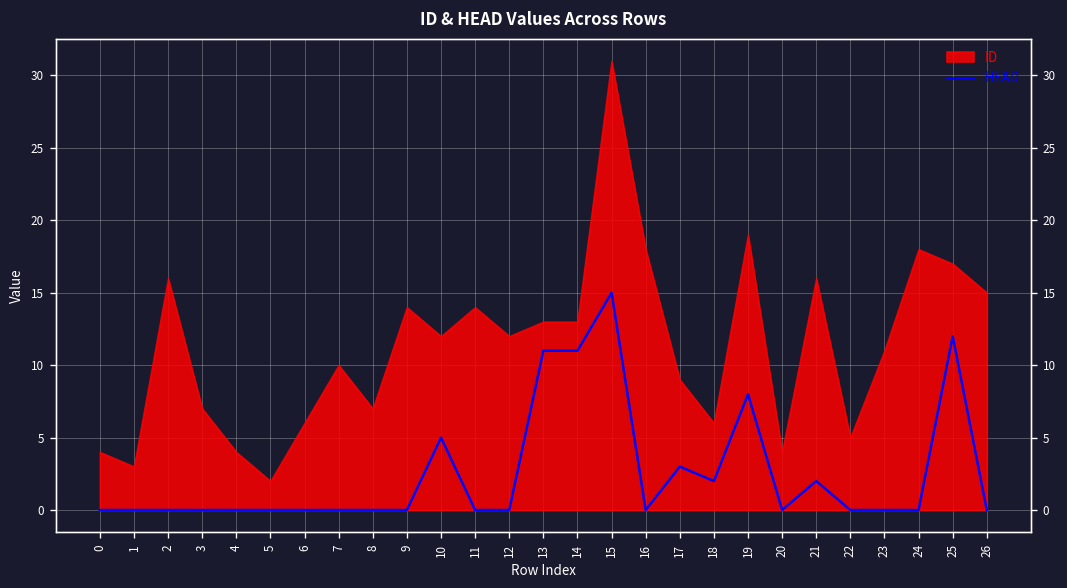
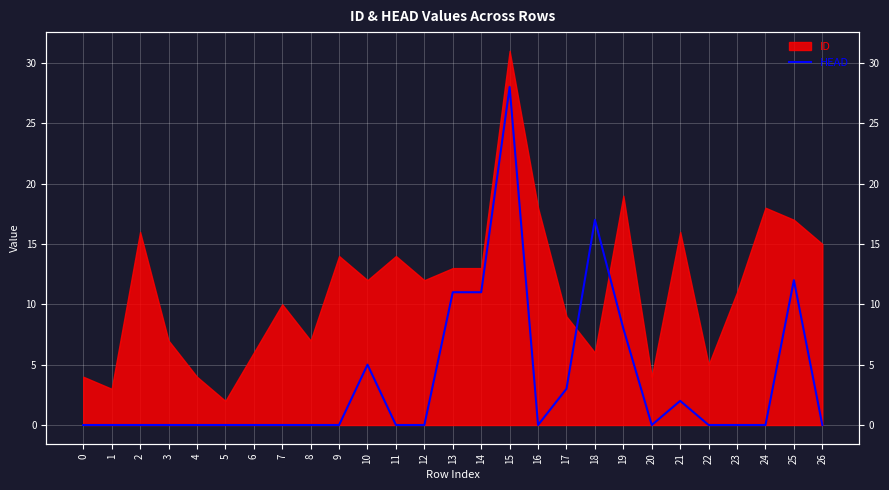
HEAD, 15: 15 -> 28
HEAD, 18: 2 -> 17
